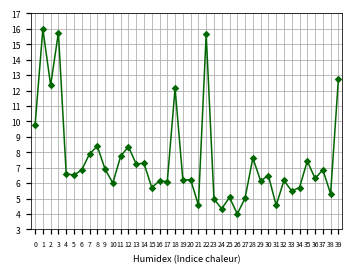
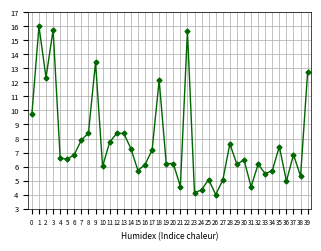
9: 6.9 -> 13.4
13: 7.2 -> 8.4
17: 6.1 -> 7.2
23: 5.0 -> 4.1
36: 6.3 -> 5.0
